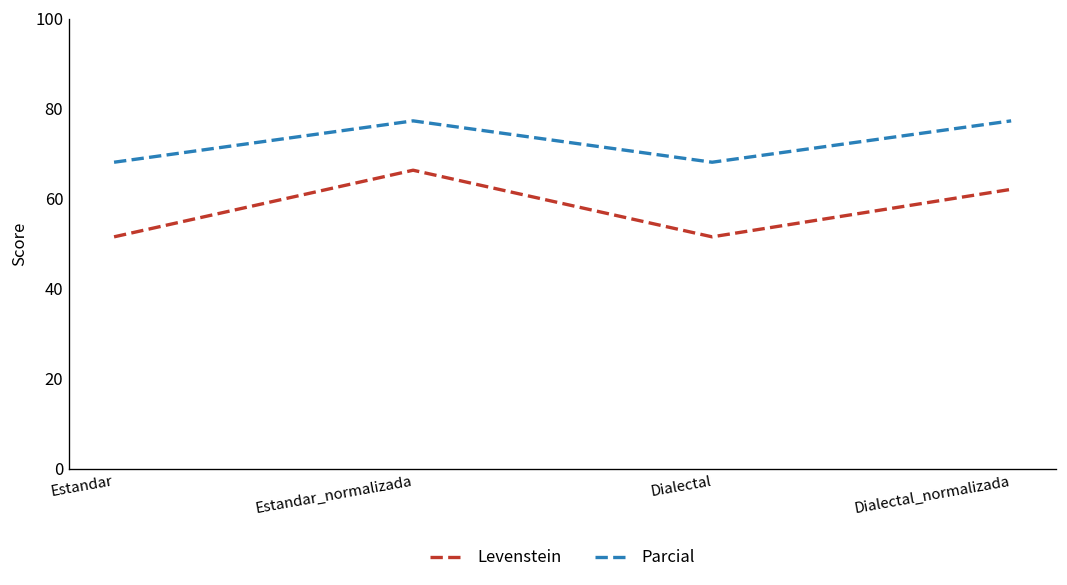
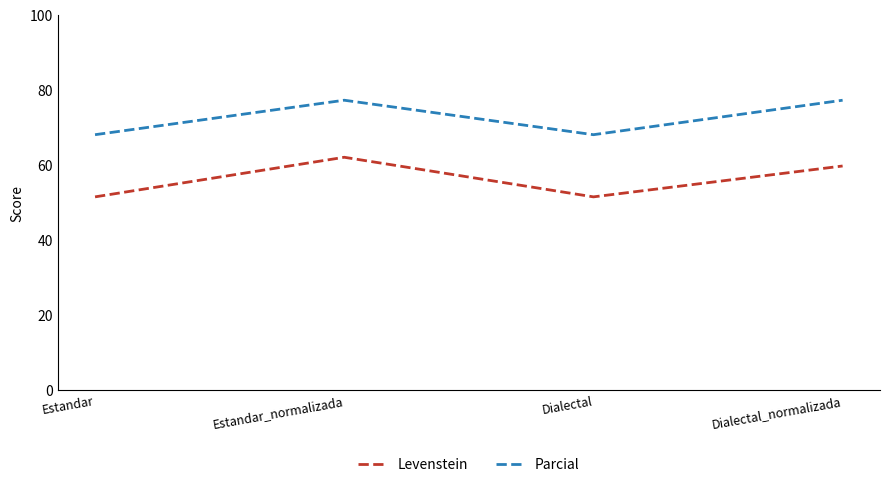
Levenstein, Estandar_normalizada: 66 -> 62
Levenstein, Dialectal_normalizada: 62 -> 60
